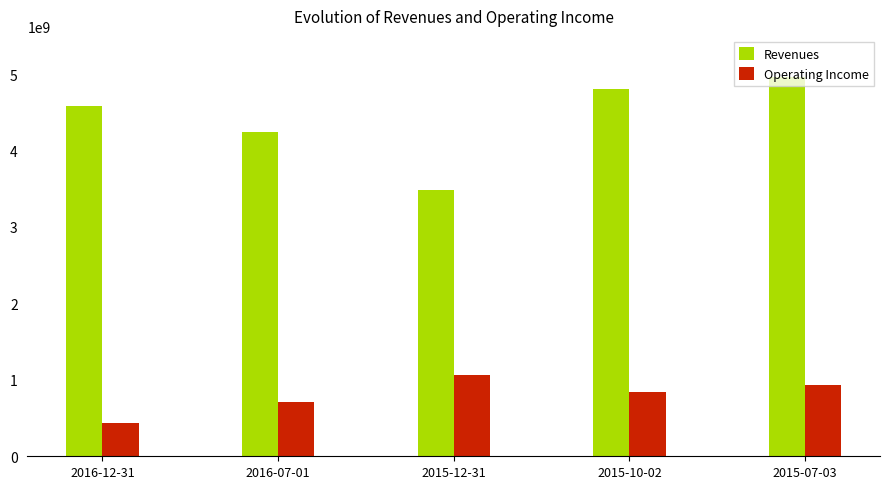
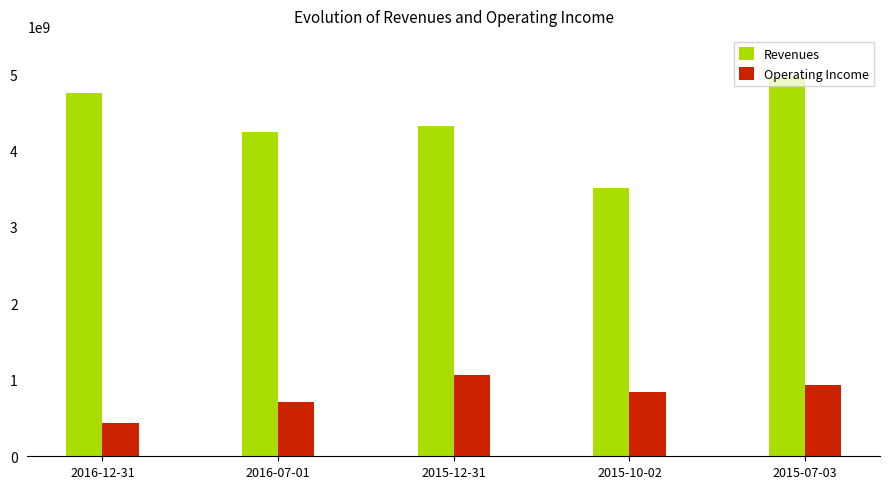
Revenues, 2016-12-31: 4600000000 -> 4800000000
Revenues, 2015-12-31: 3500000000 -> 4300000000
Revenues, 2015-10-02: 4800000000 -> 3500000000
